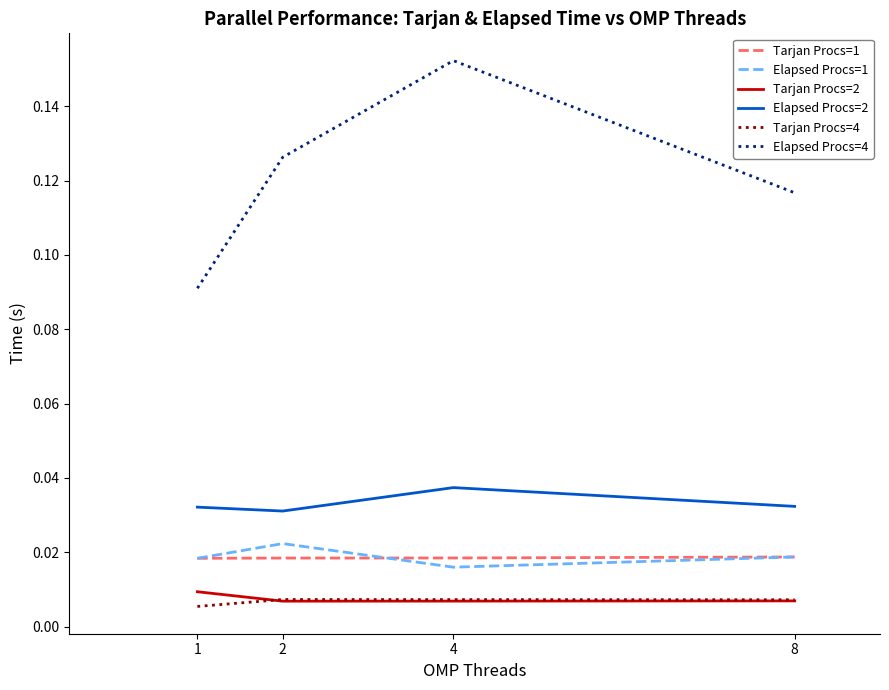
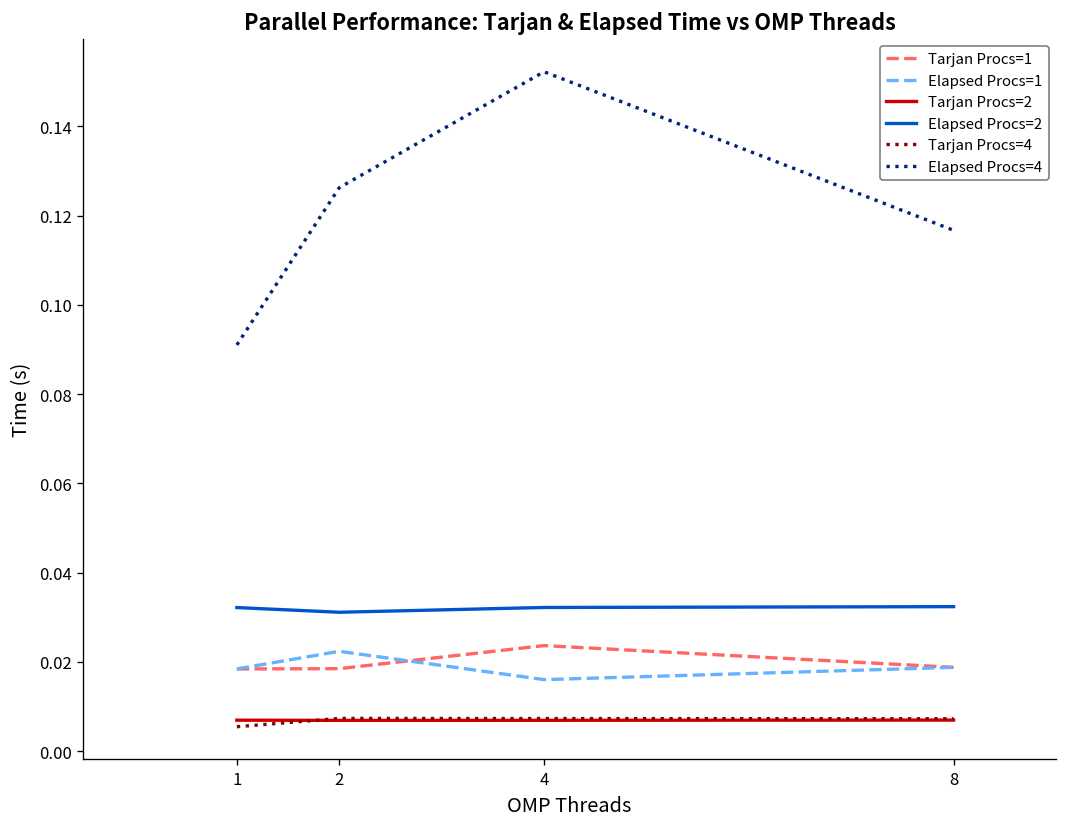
Tarjan Procs=2, 1: 0.009 -> 0.007
Tarjan Procs=1, 4: 0.018 -> 0.024
Elapsed Procs=2, 4: 0.037 -> 0.032
